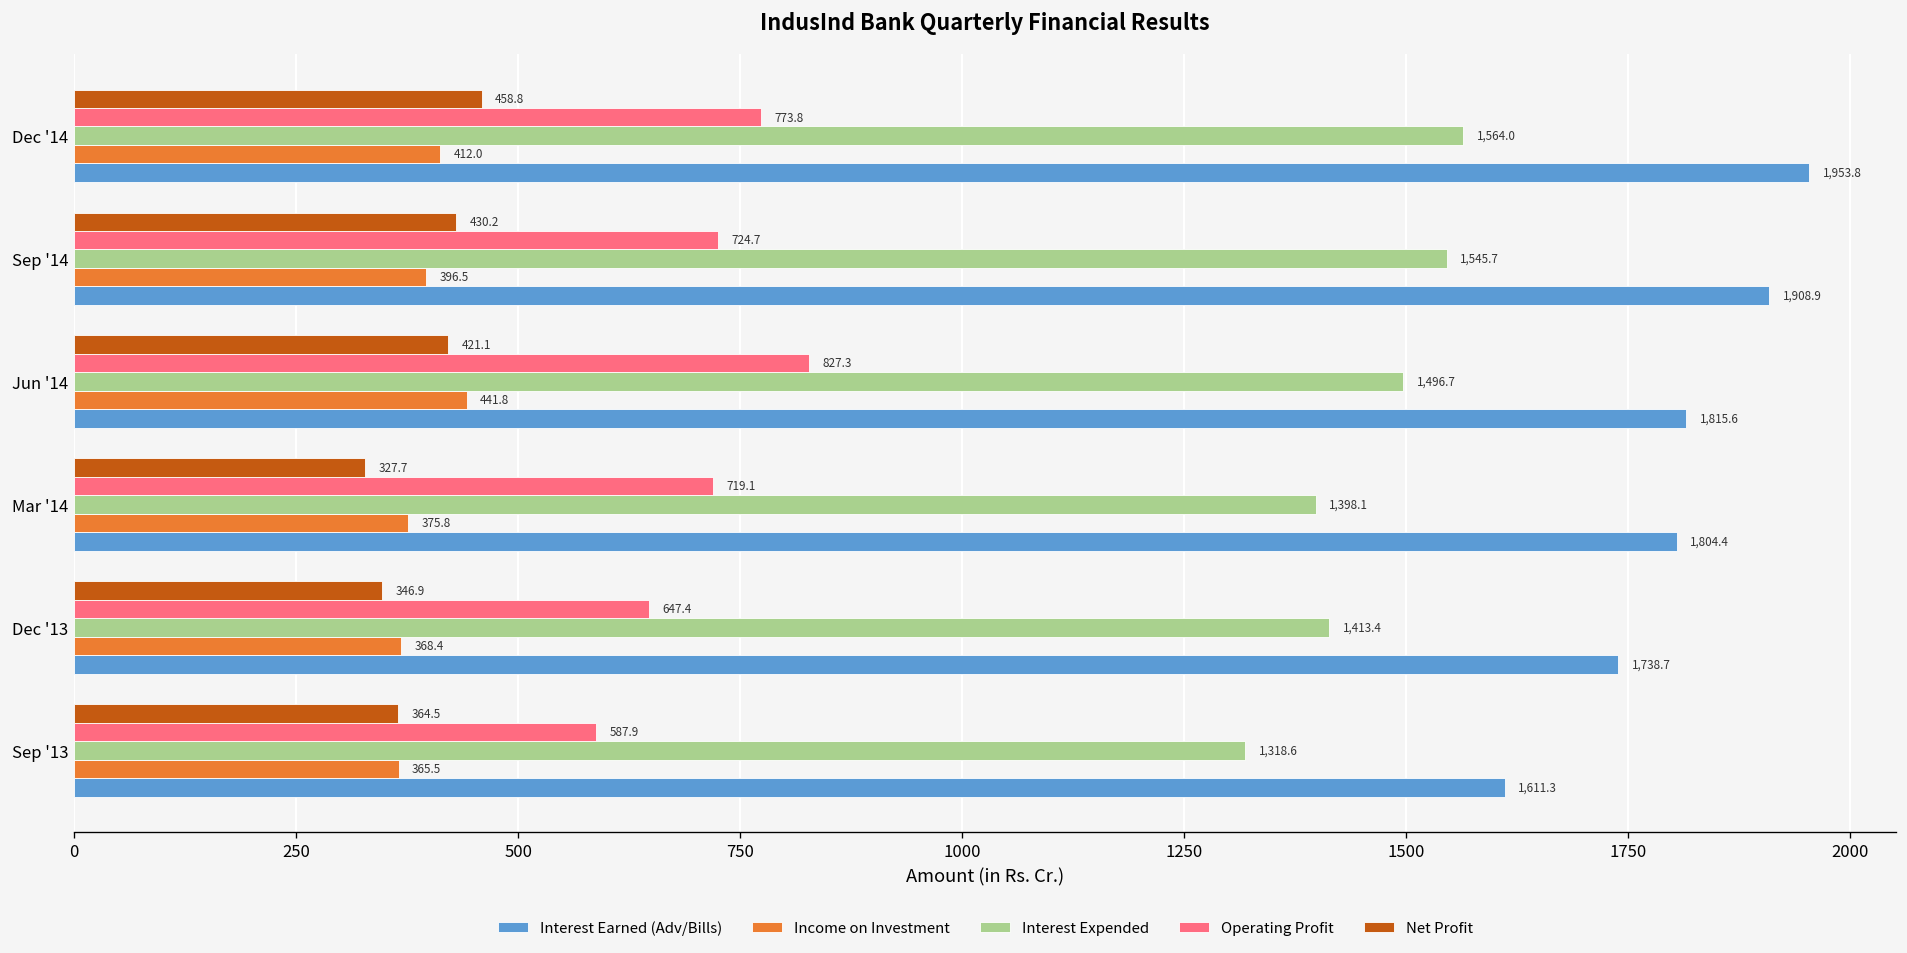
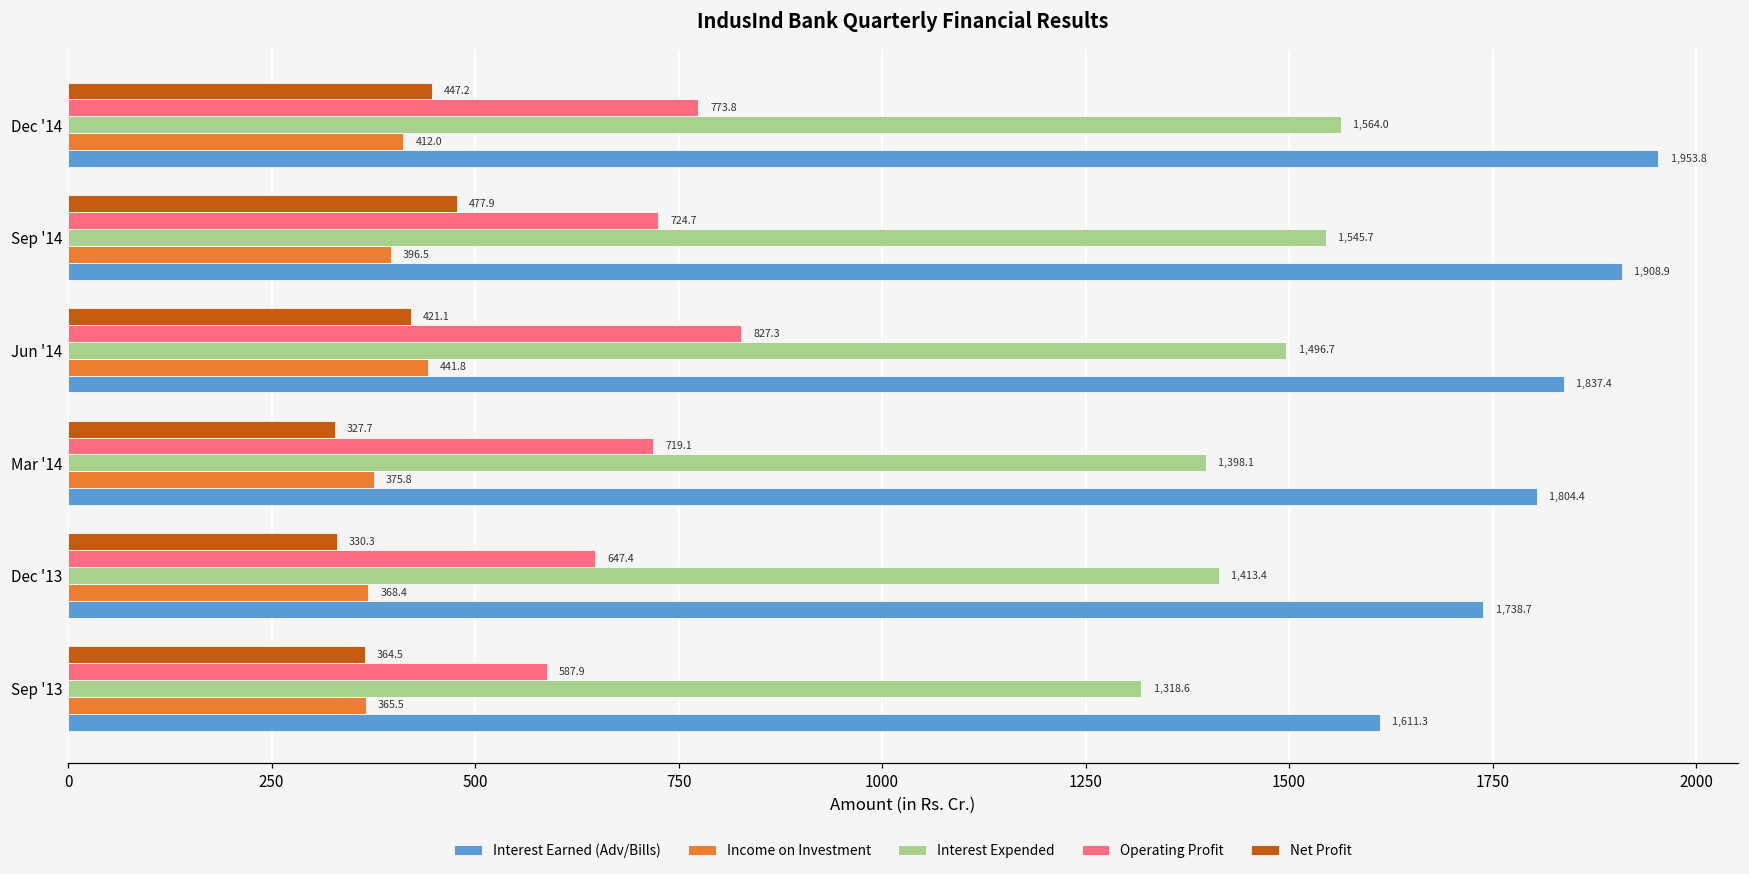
Net Profit, Dec '14: 458.8 -> 447.2
Net Profit, Sep '14: 430.2 -> 477.9
Interest Earned (Adv/Bills), Jun '14: 1,815.6 -> 1,837.4
Net Profit, Dec '13: 346.9 -> 330.3
